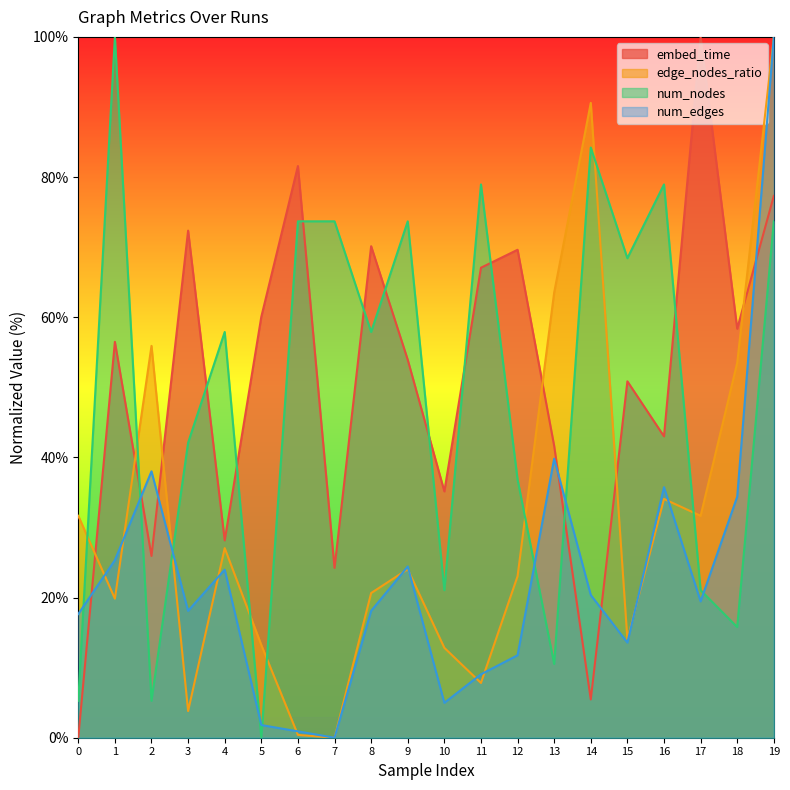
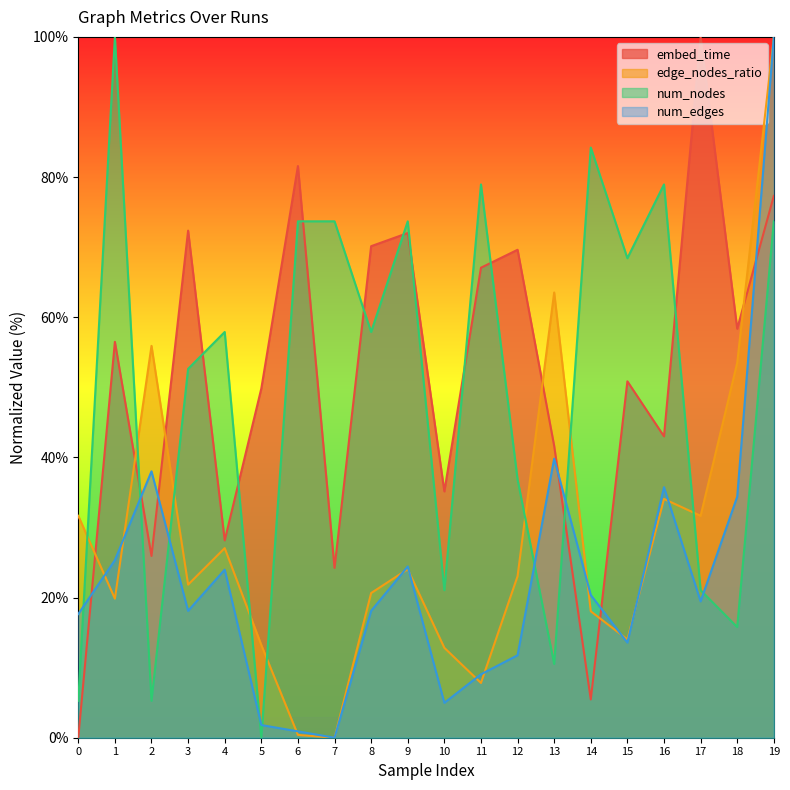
edge_nodes_ratio, 3: 4% -> 22%
num_nodes, 3: 42% -> 53%
embed_time, 5: 60% -> 50%
embed_time, 9: 54% -> 72%
edge_nodes_ratio, 14: 91% -> 18%
